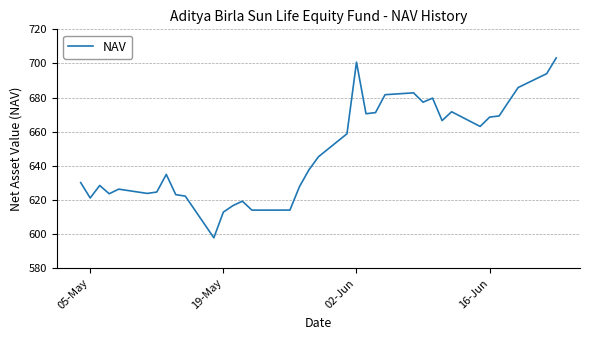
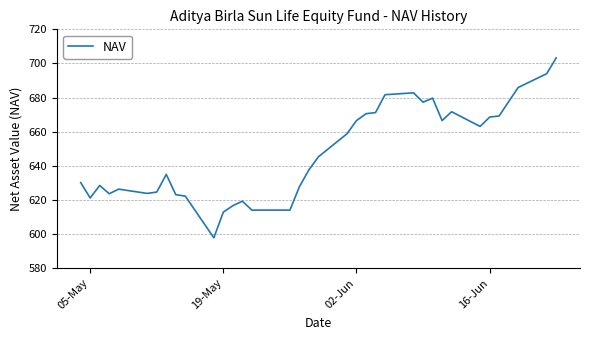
02-Jun: 701 -> 667
